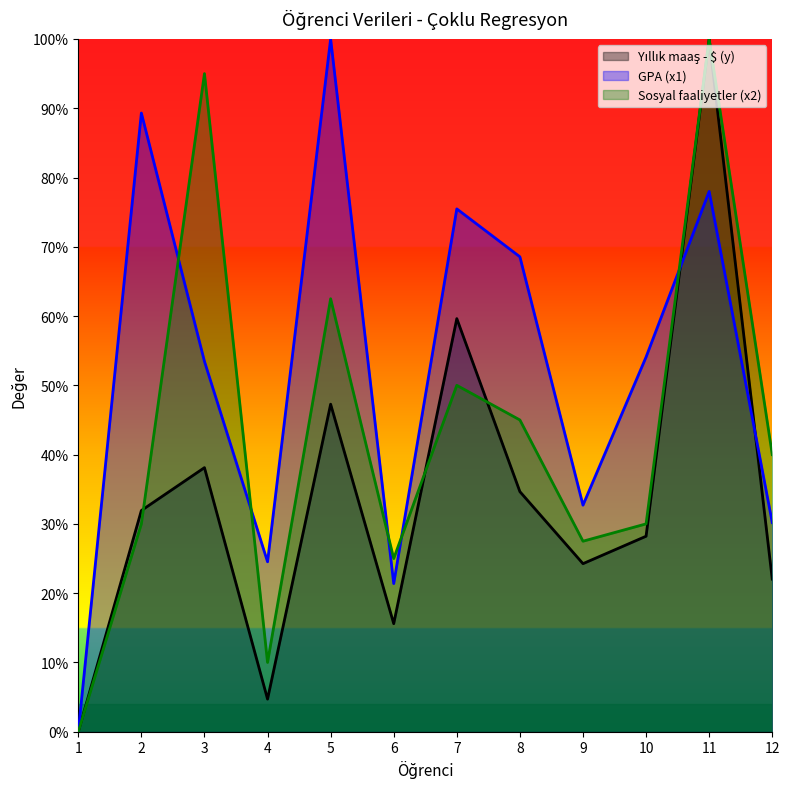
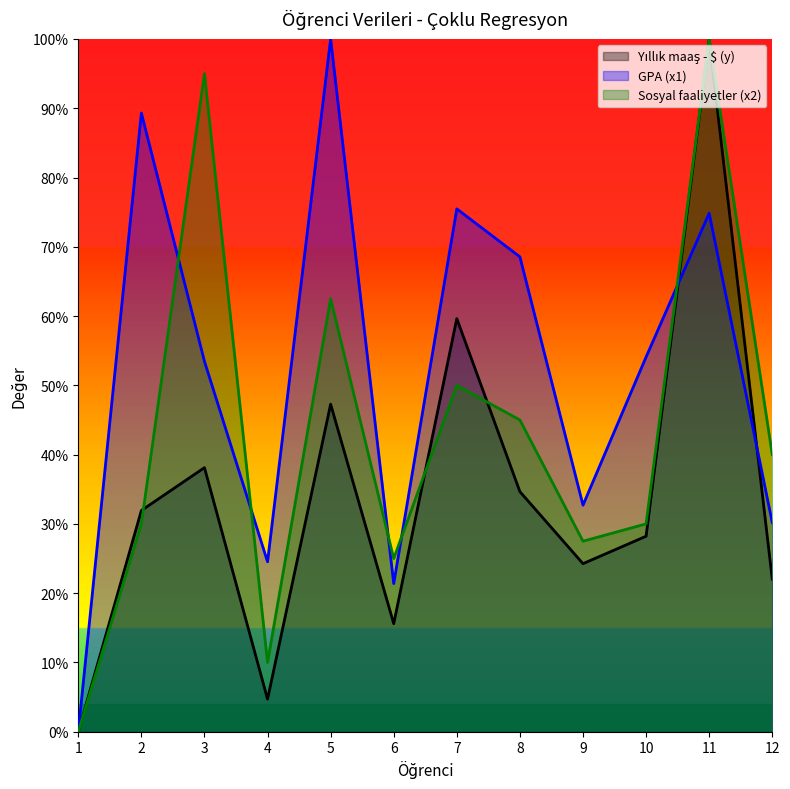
GPA (x1), 11: 78% -> 75%
